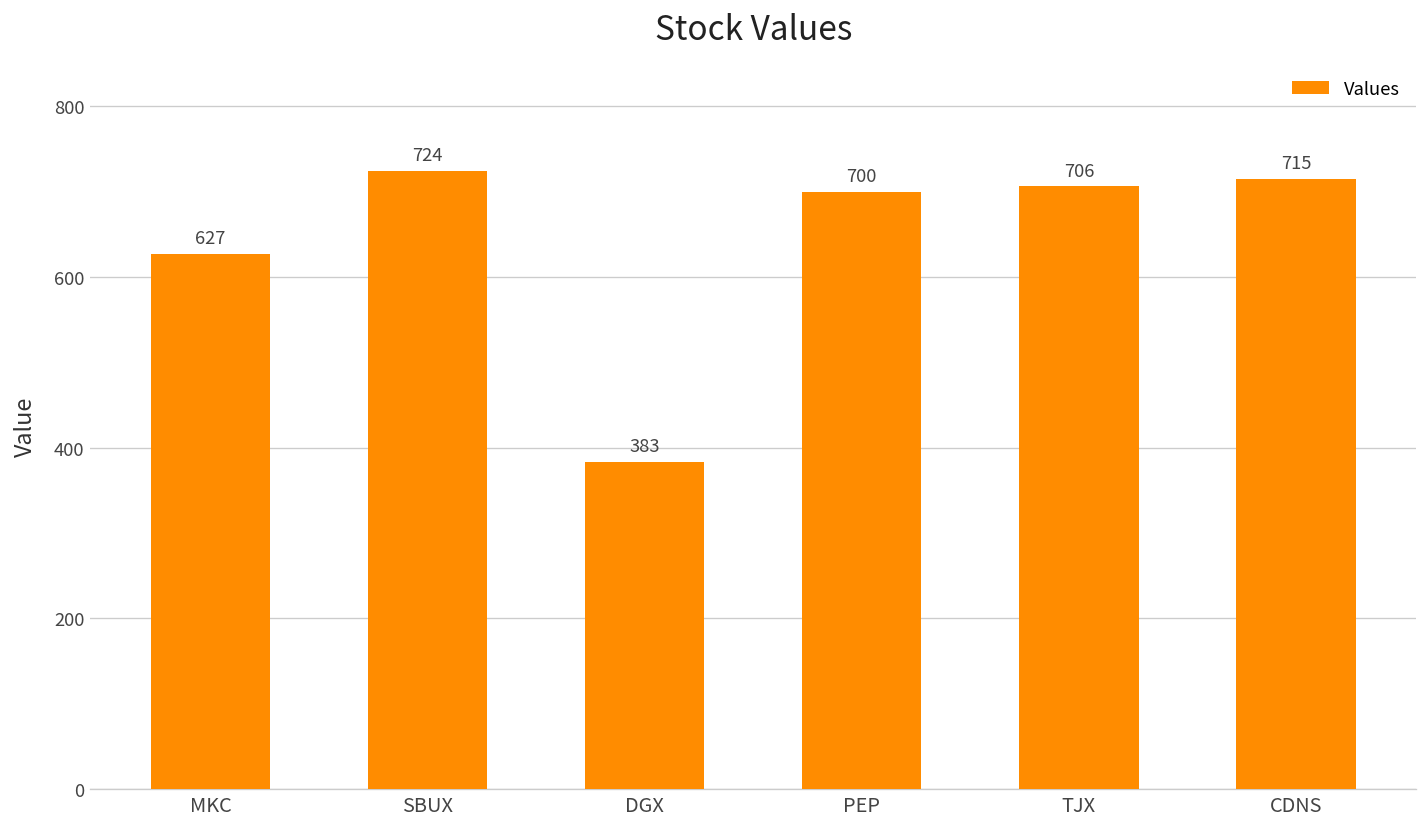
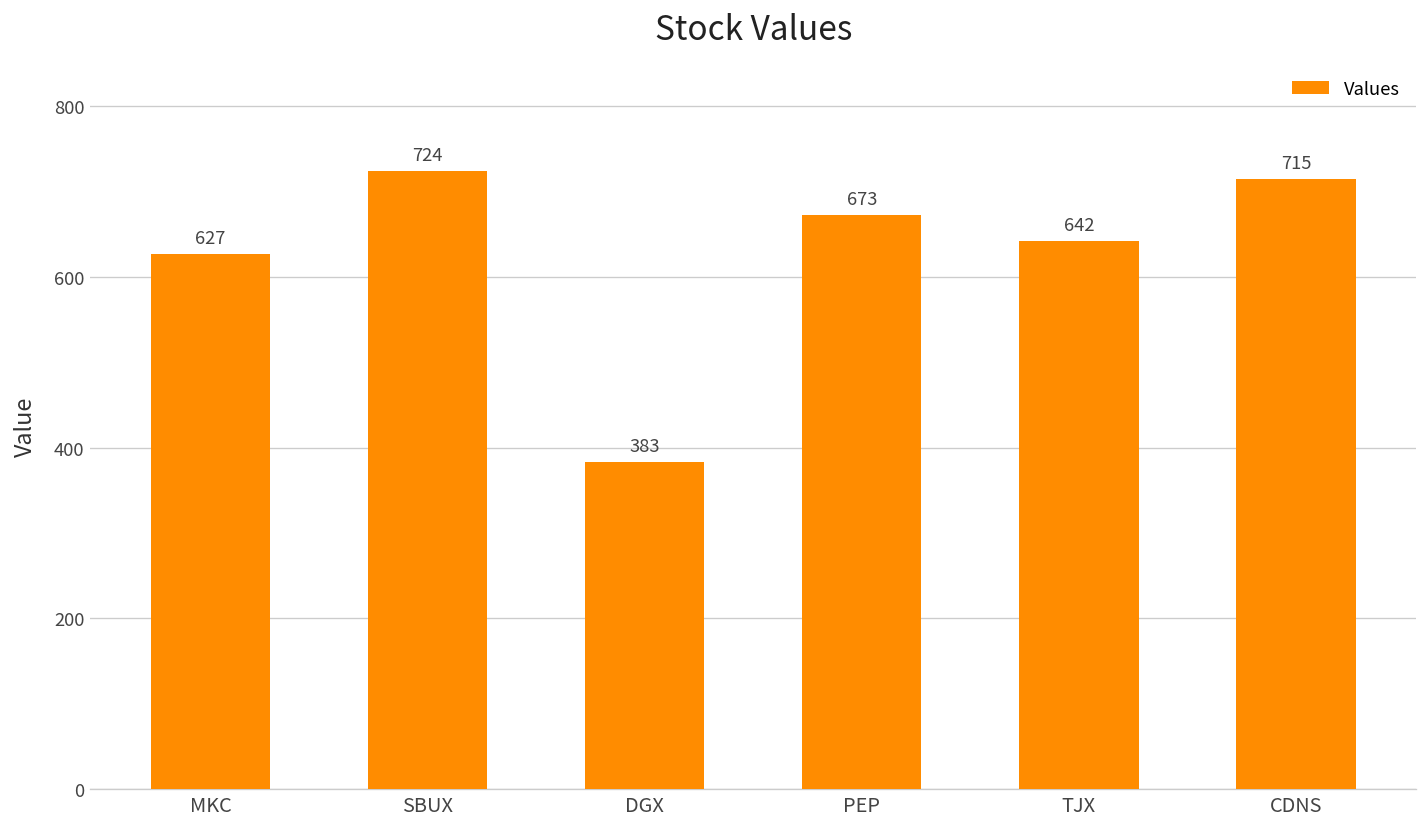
PEP: 700 -> 673
TJX: 706 -> 642
